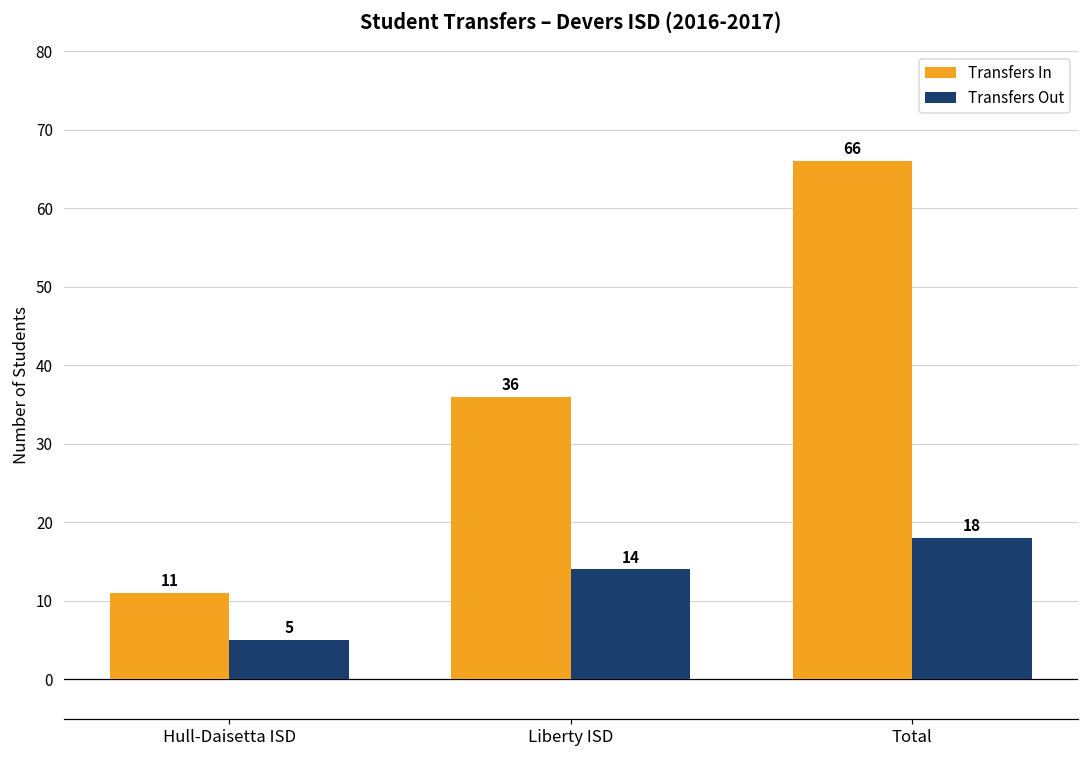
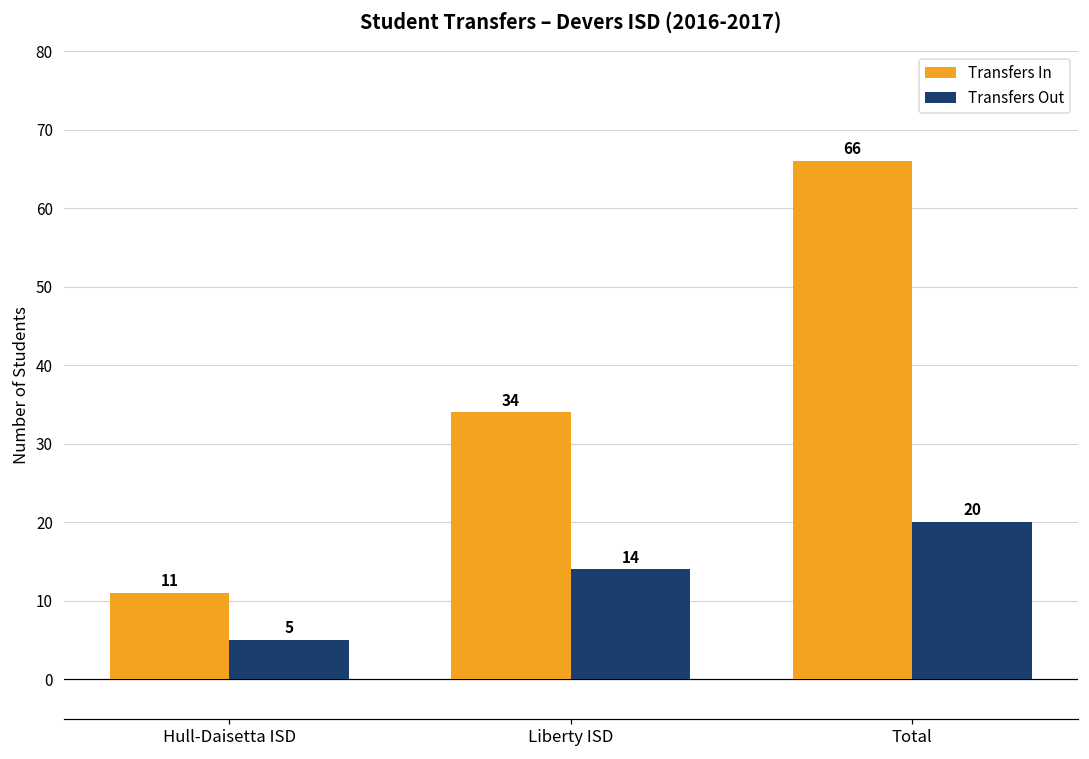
Transfers In, Liberty ISD: 36 -> 34
Transfers Out, Total: 18 -> 20
